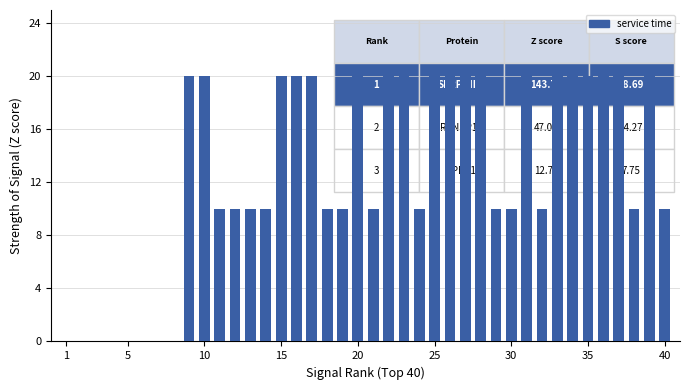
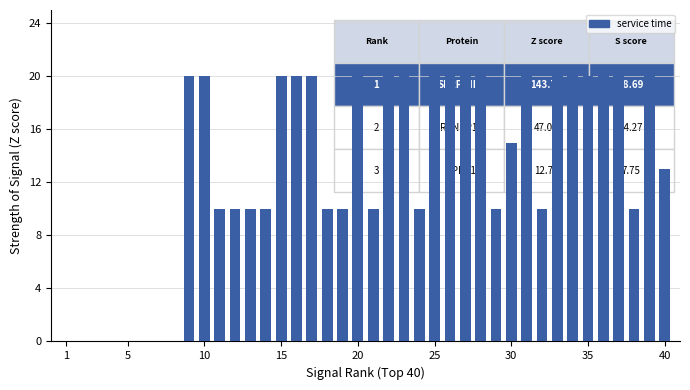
30: 10 -> 15
40: 10 -> 13
